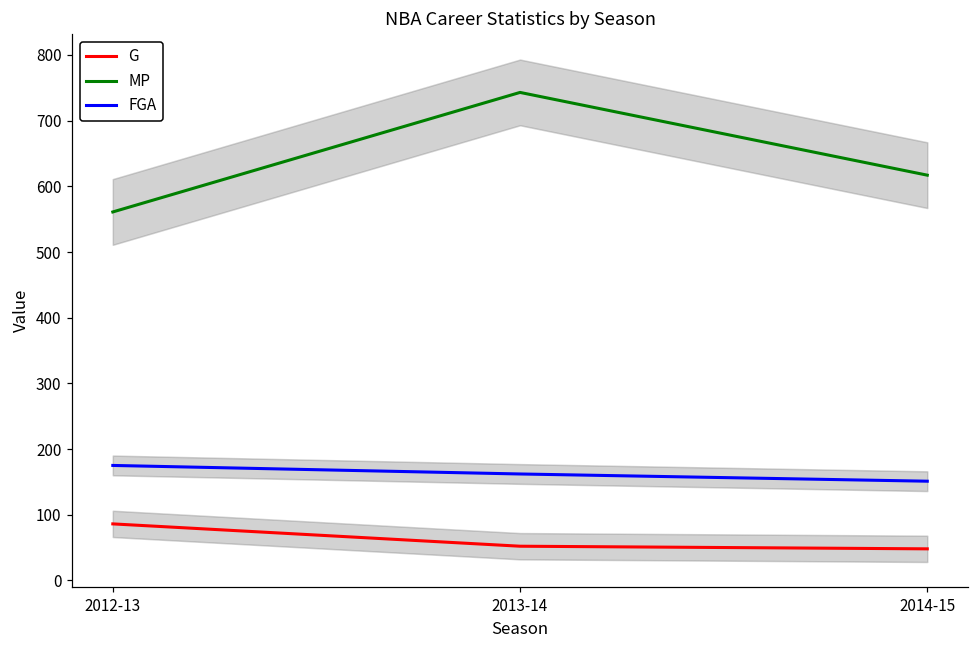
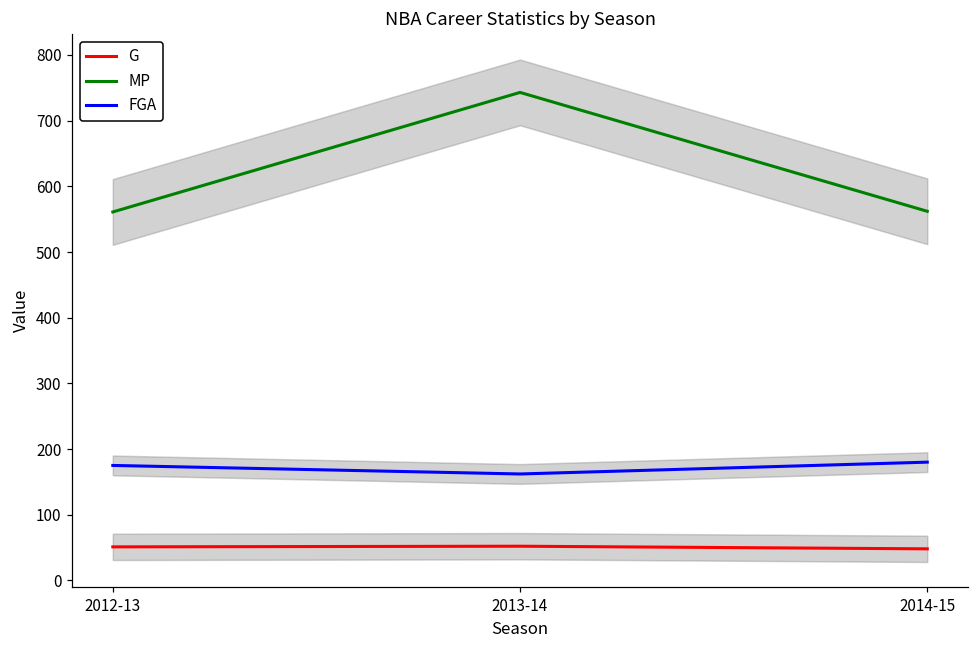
G, 2012-13: 90 -> 50
MP, 2014-15: 620 -> 560
FGA, 2014-15: 150 -> 180
